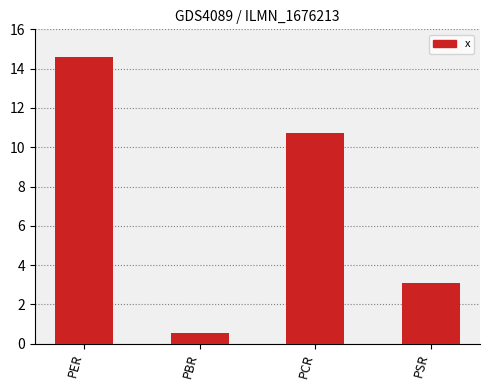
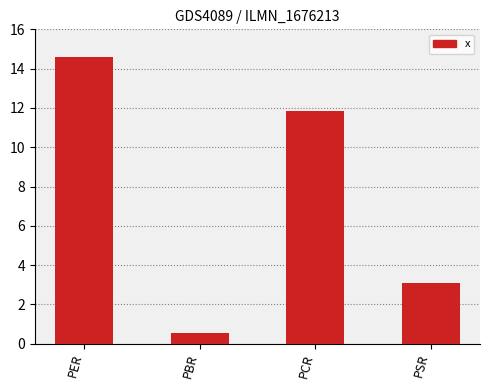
PCR: 10.7 -> 11.8
